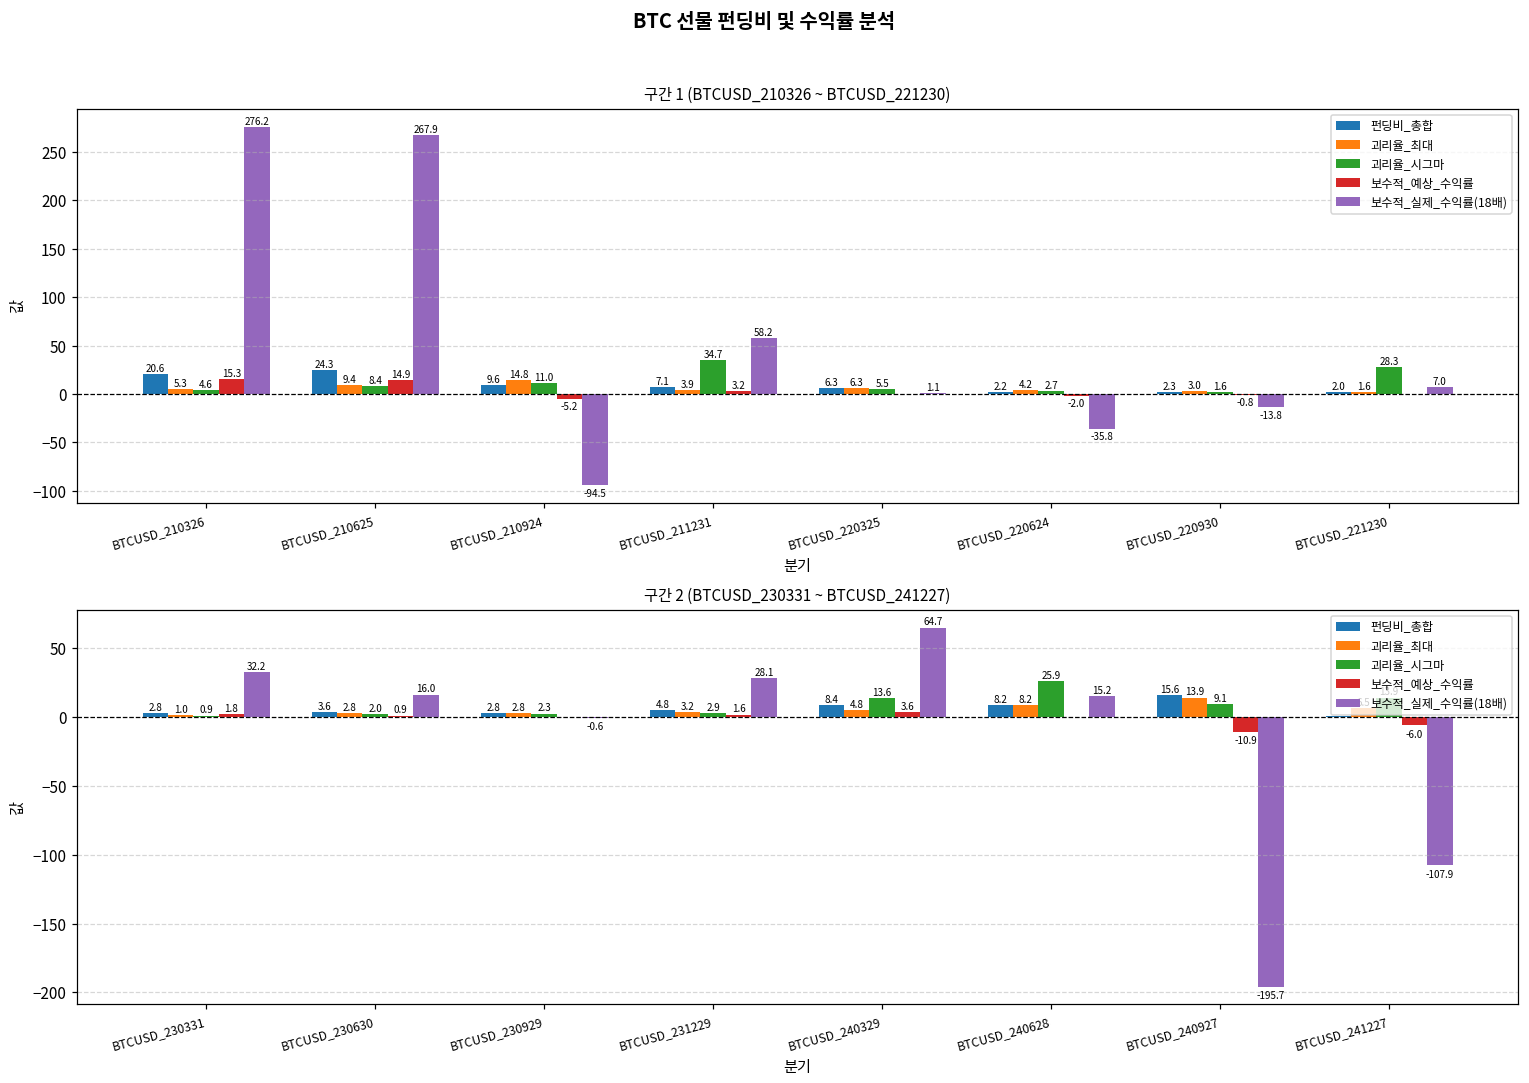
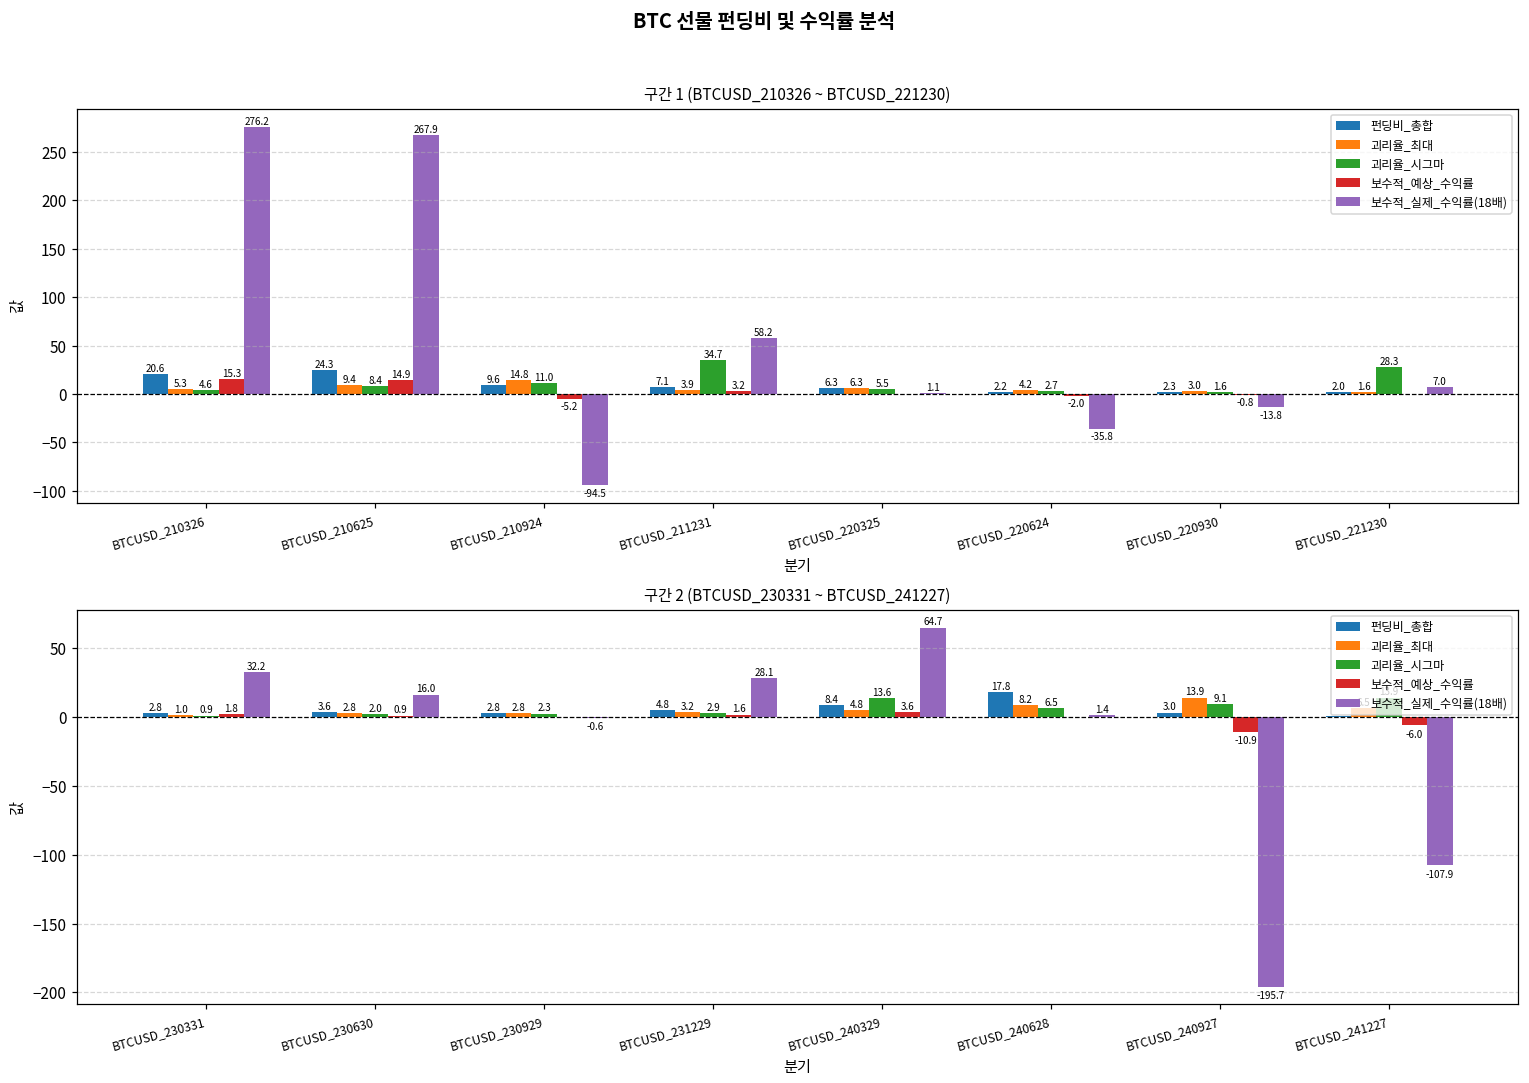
구간 2 (BTCUSD_230331 ~ BTCUSD_241227), 펀딩비_총합, BTCUSD_240628: 8.2 -> 17.8
구간 2 (BTCUSD_230331 ~ BTCUSD_241227), 괴리율_시그마, BTCUSD_240628: 25.9 -> 6.5
구간 2 (BTCUSD_230331 ~ BTCUSD_241227), 보수적_실제_수익률(18배), BTCUSD_240628: 15.2 -> 1.4
구간 2 (BTCUSD_230331 ~ BTCUSD_241227), 펀딩비_총합, BTCUSD_240927: 15.6 -> 3.0
